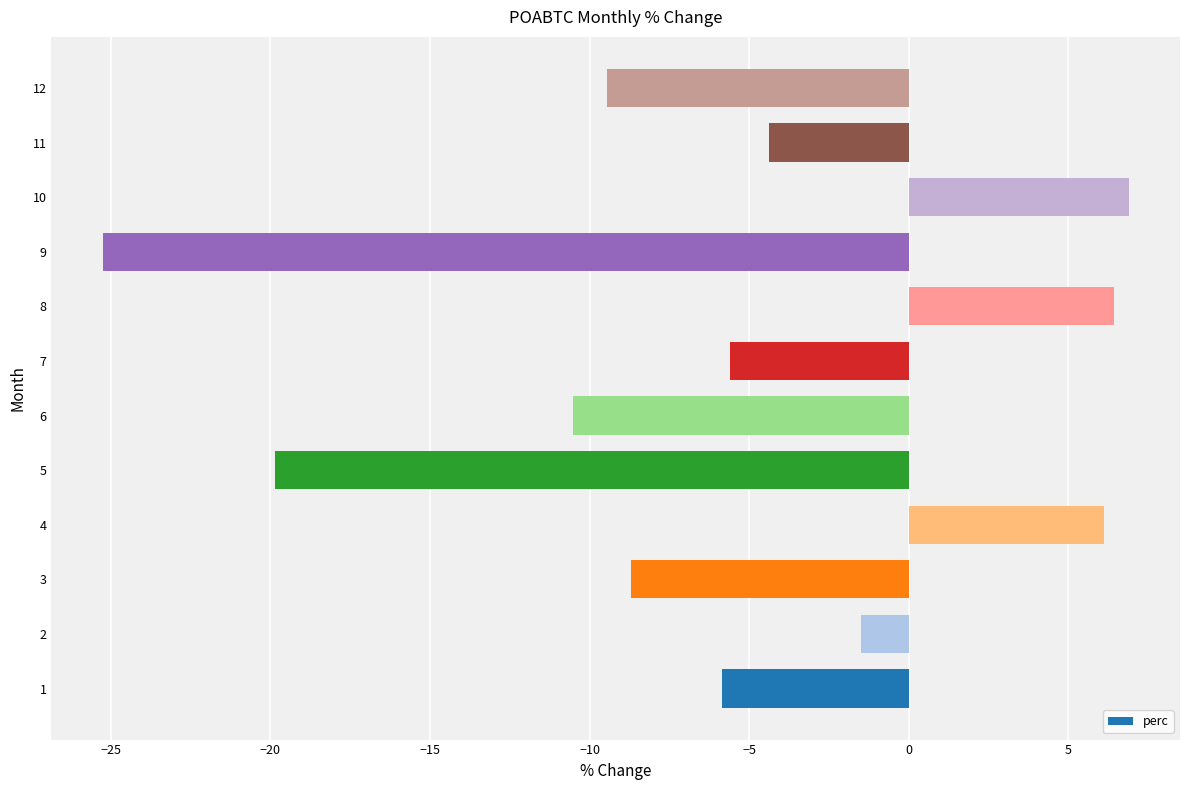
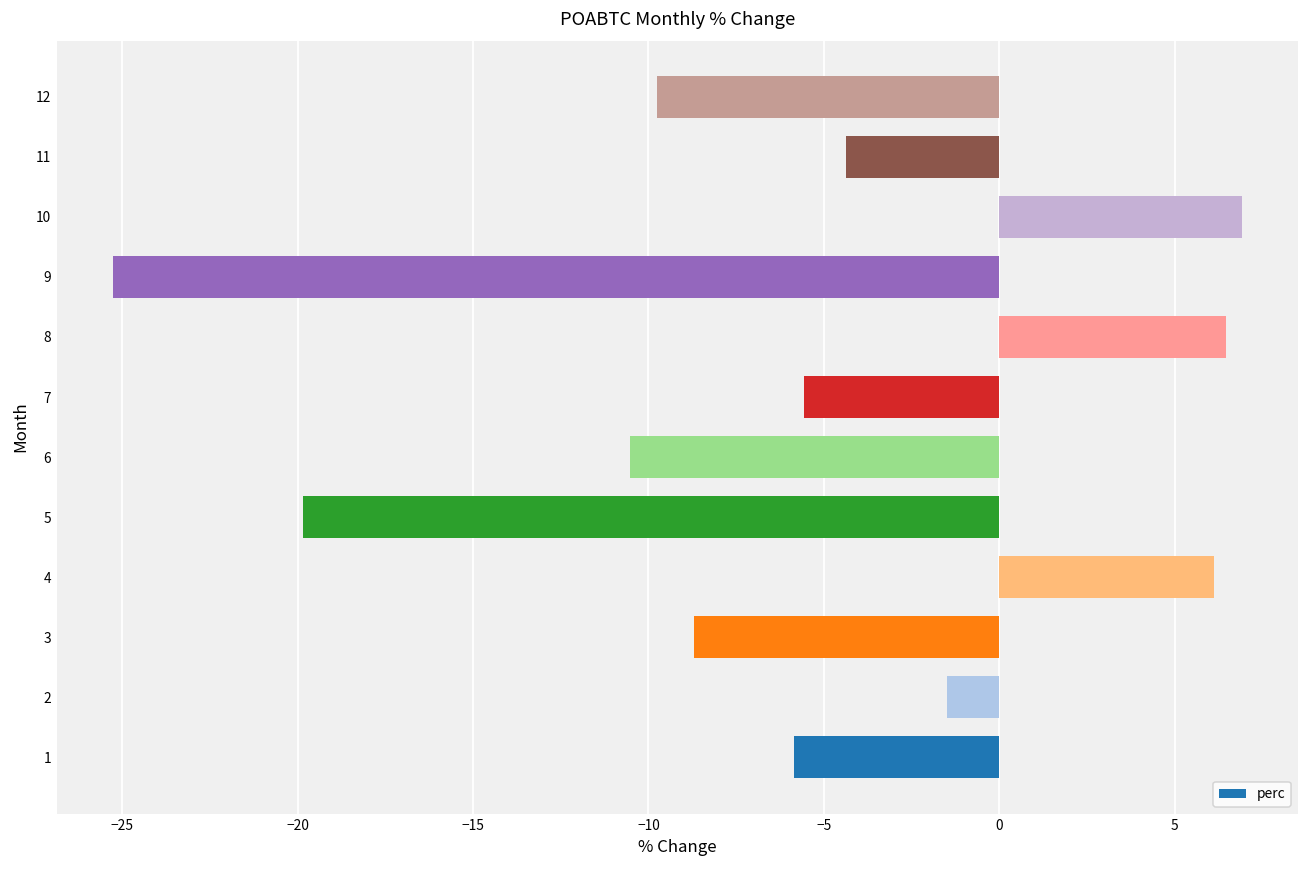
12: -9.4 -> -9.8
